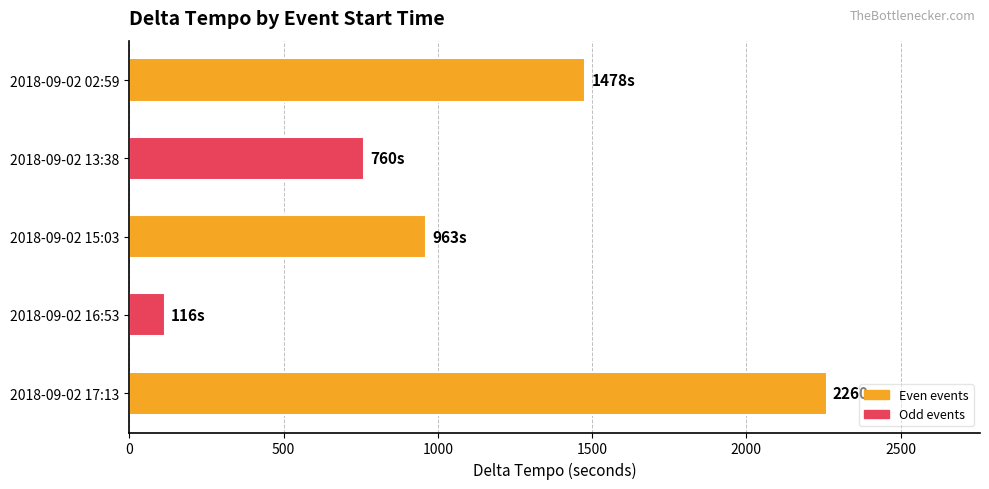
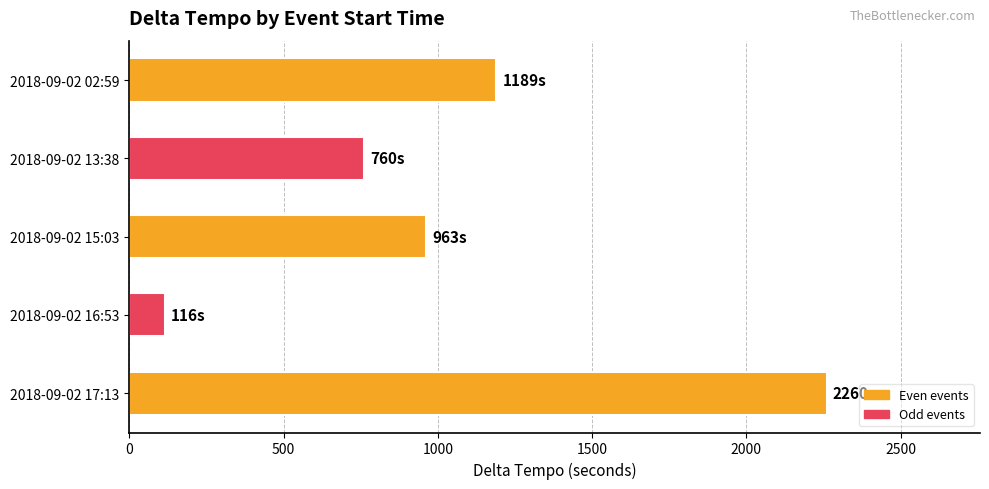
2018-09-02 02:59: 1478s -> 1189s
